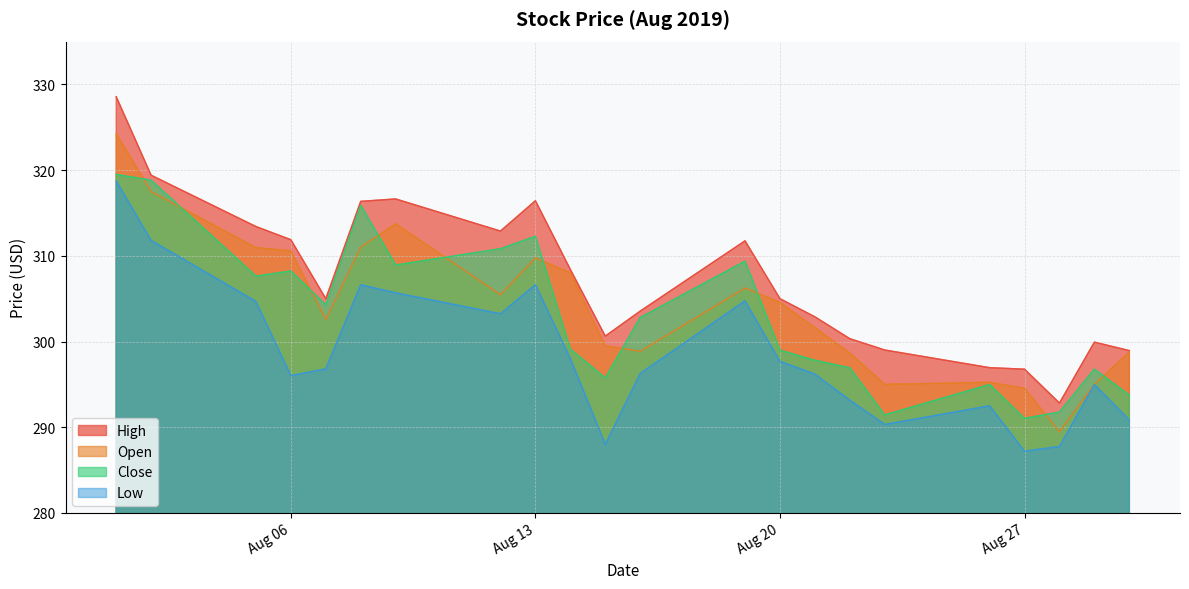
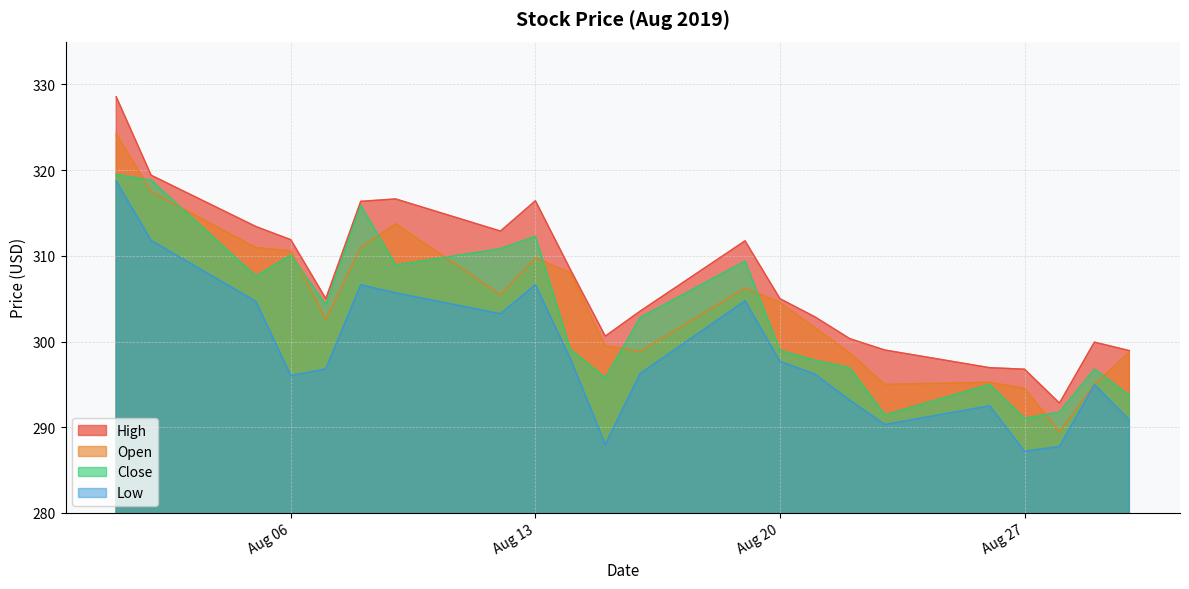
Close, Aug 06: 308 -> 310
